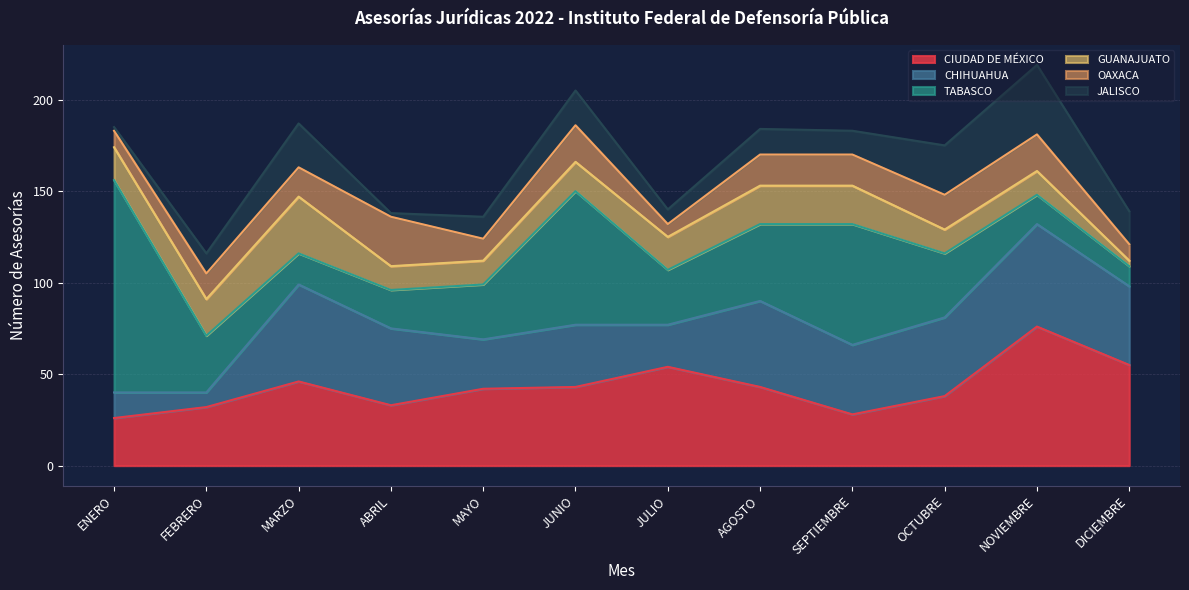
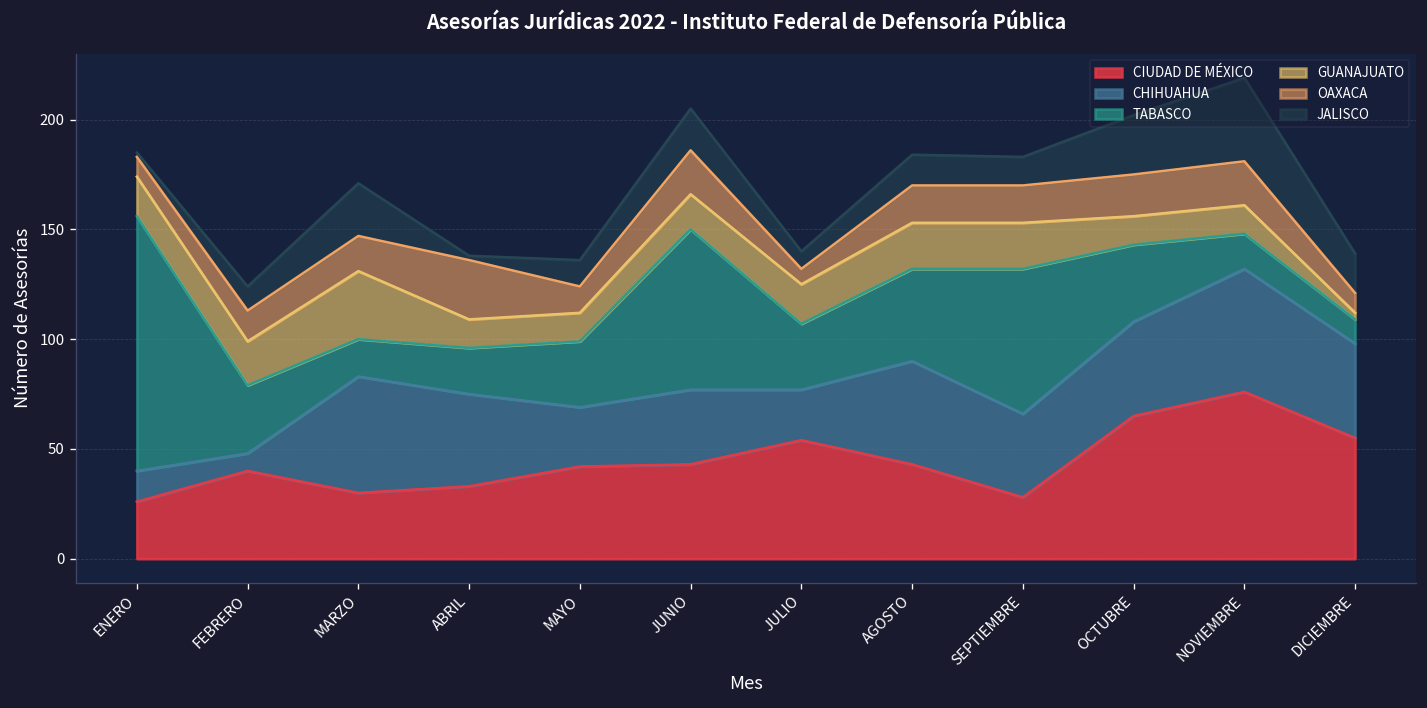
CIUDAD DE MÉXICO, FEBRERO: 32 -> 40
CIUDAD DE MÉXICO, MARZO: 46 -> 30
CIUDAD DE MÉXICO, OCTUBRE: 38 -> 65
